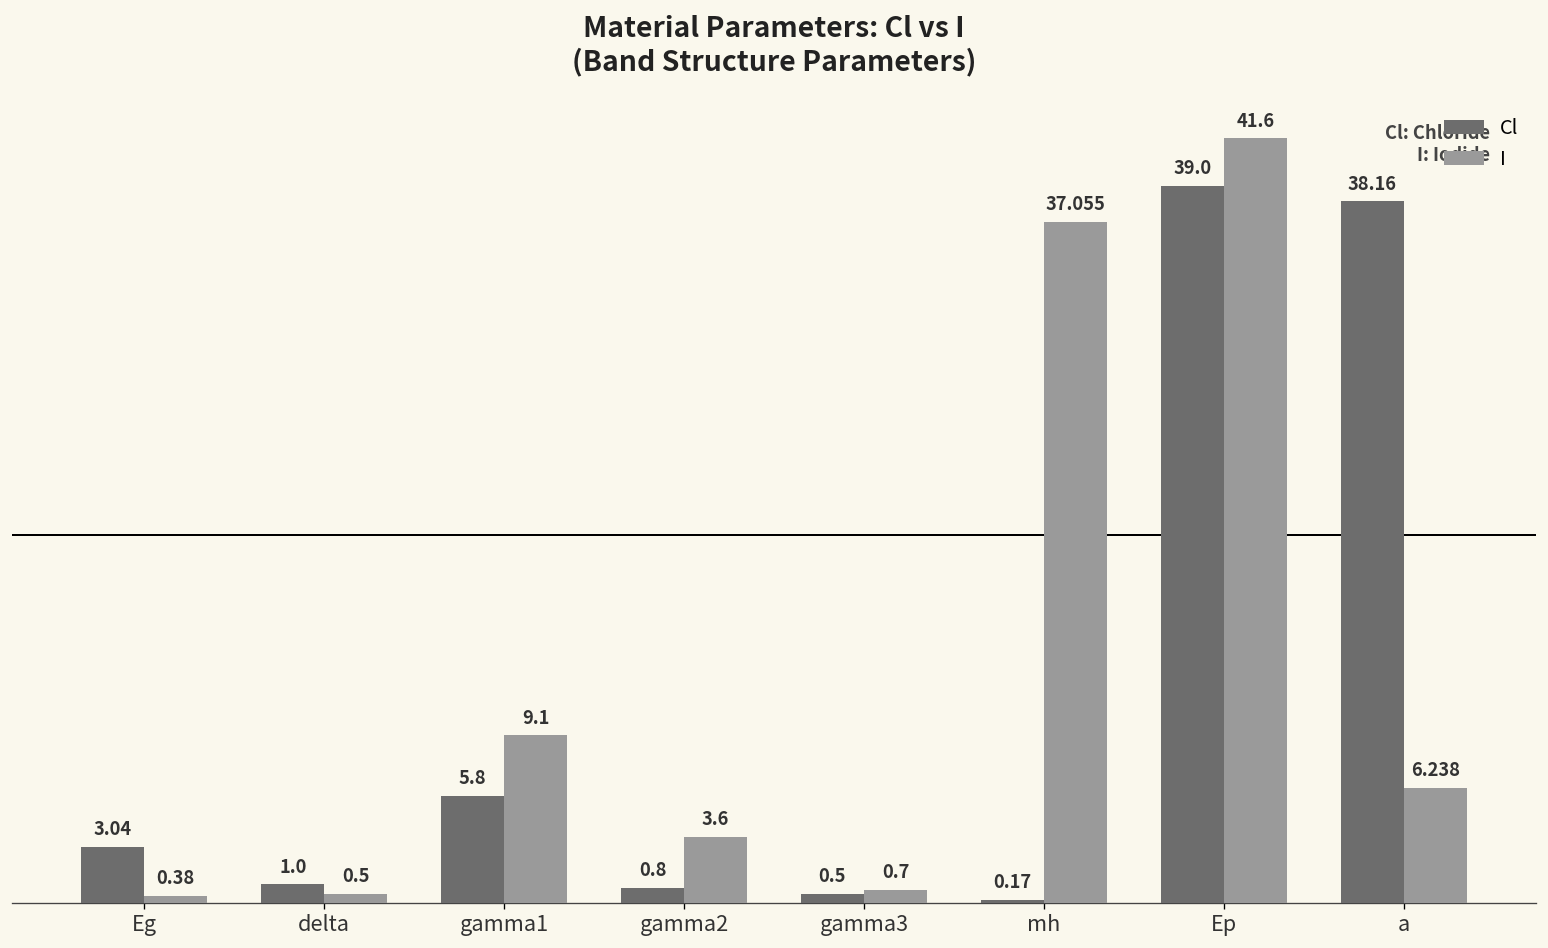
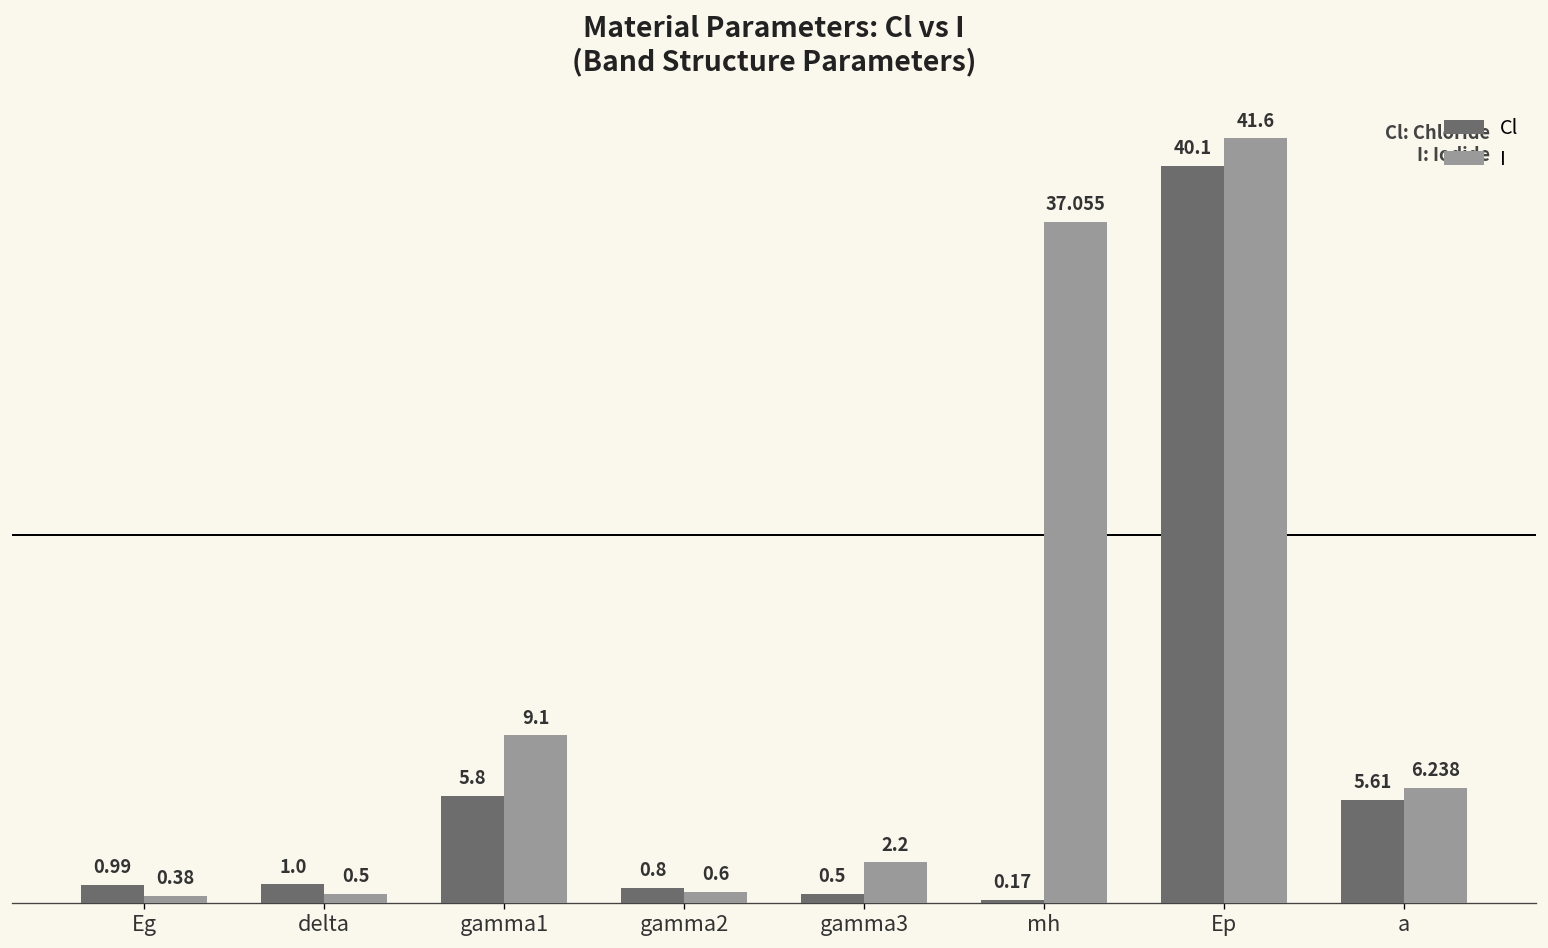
Cl, Eg: 3.04 -> 0.99
I, gamma2: 3.6 -> 0.6
I, gamma3: 0.7 -> 2.2
Cl, Ep: 39.0 -> 40.1
Cl, a: 38.16 -> 5.61
